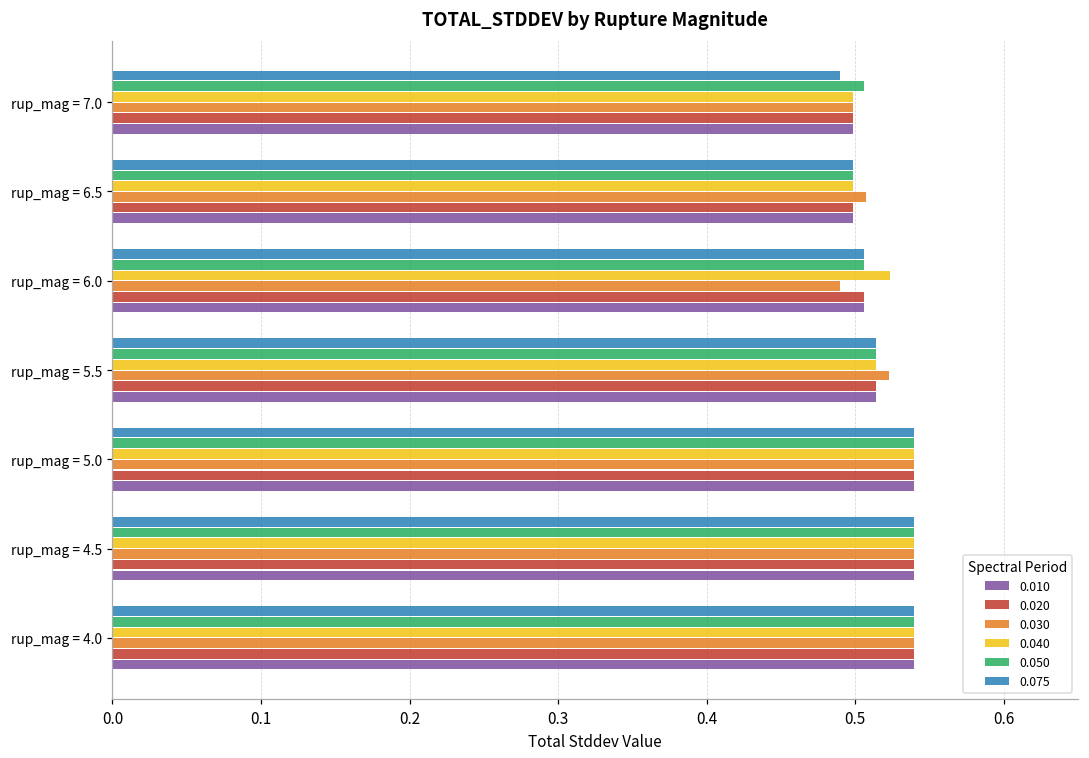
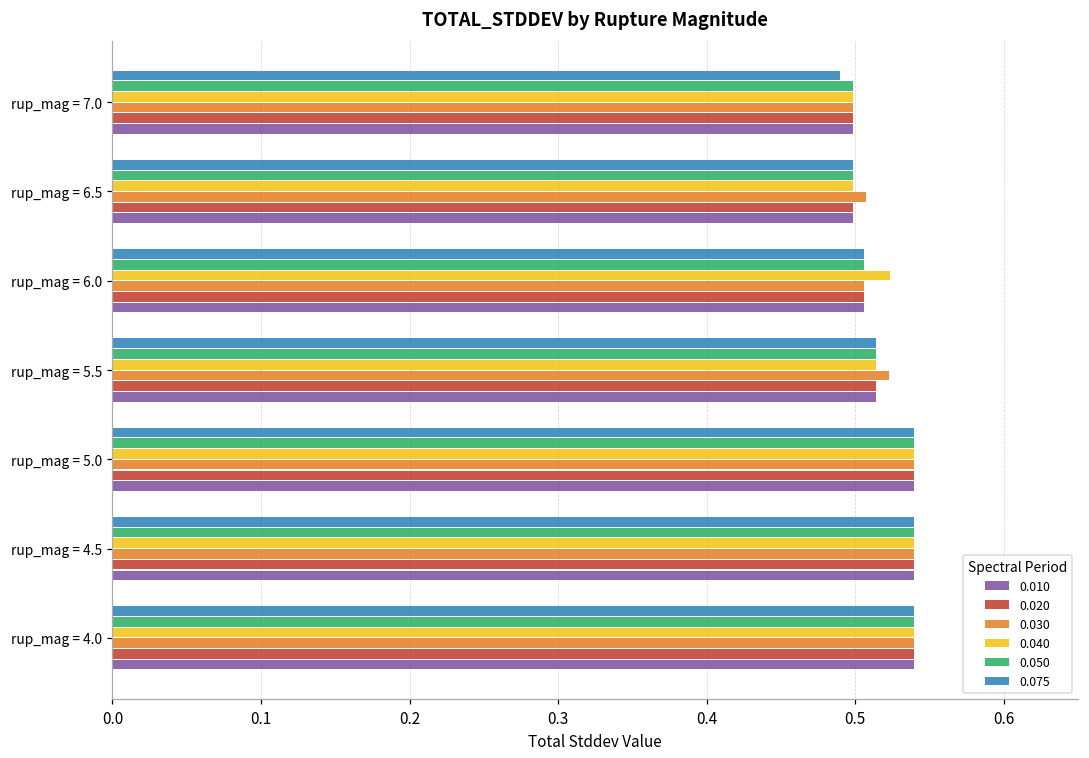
0.050, rup_mag = 7.0: 0.506 -> 0.498
0.030, rup_mag = 6.0: 0.490 -> 0.506
